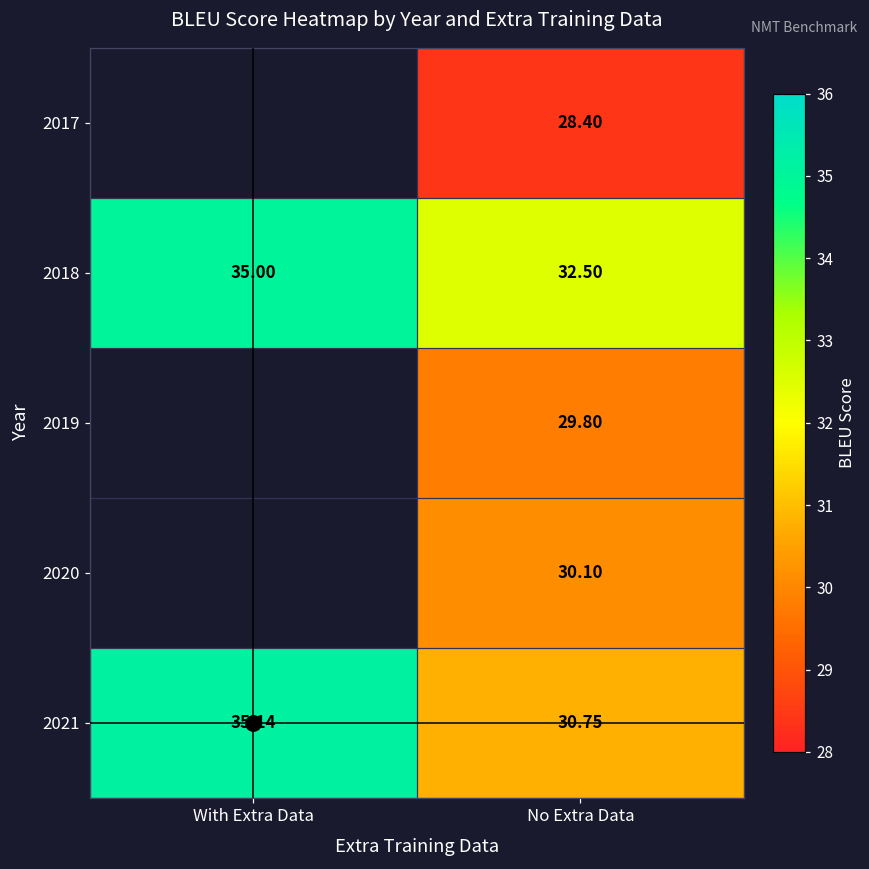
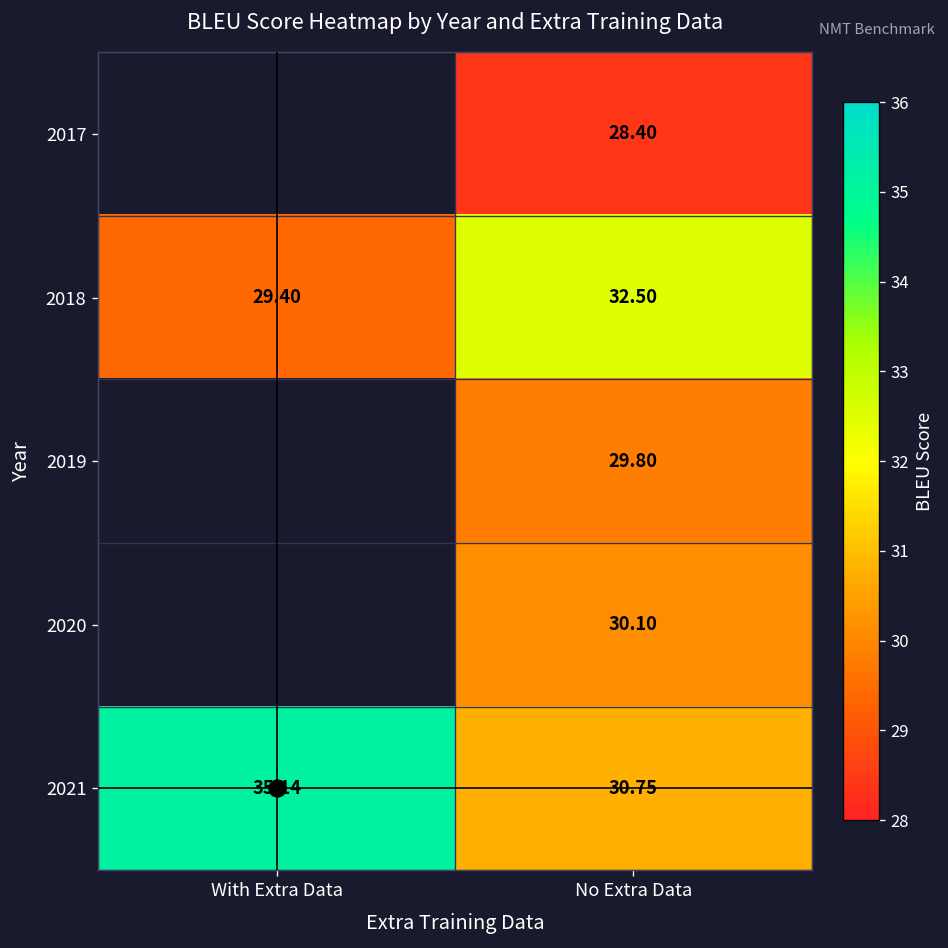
2018, With Extra Data: 35.00 -> 29.40
